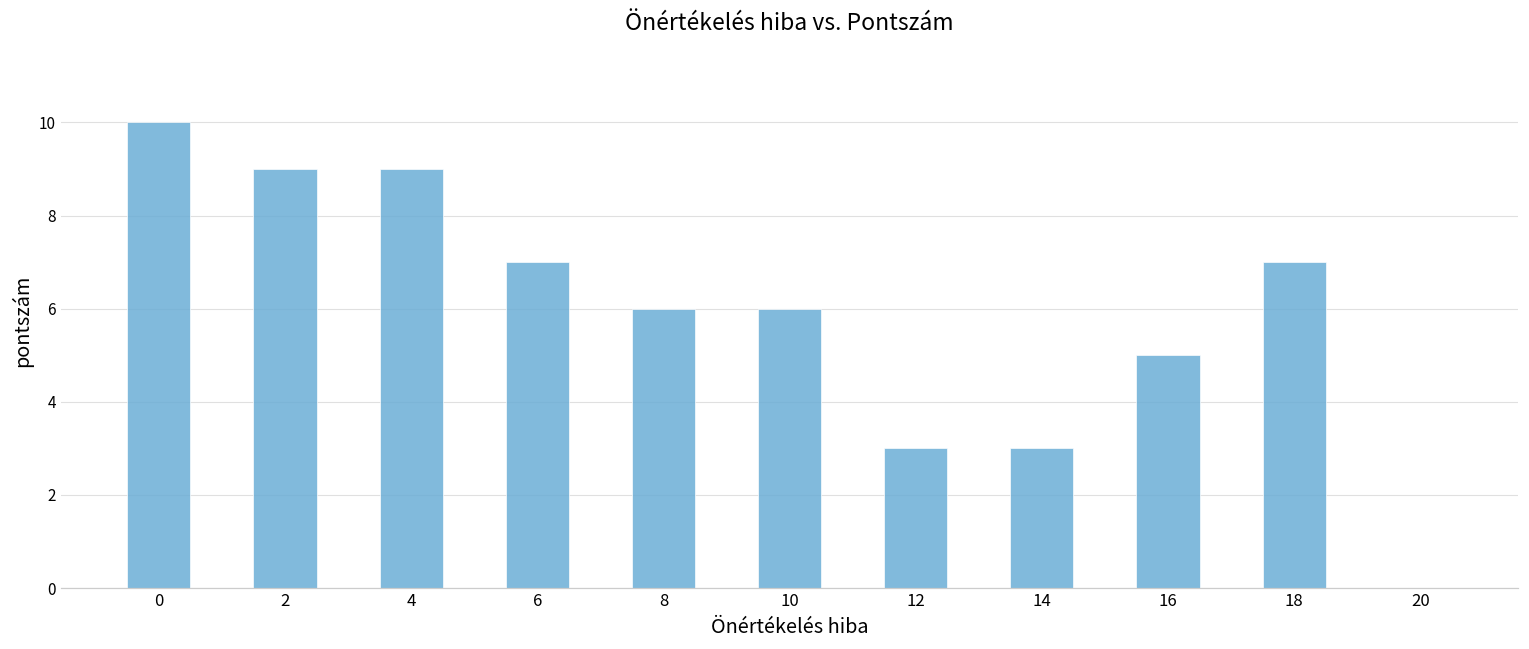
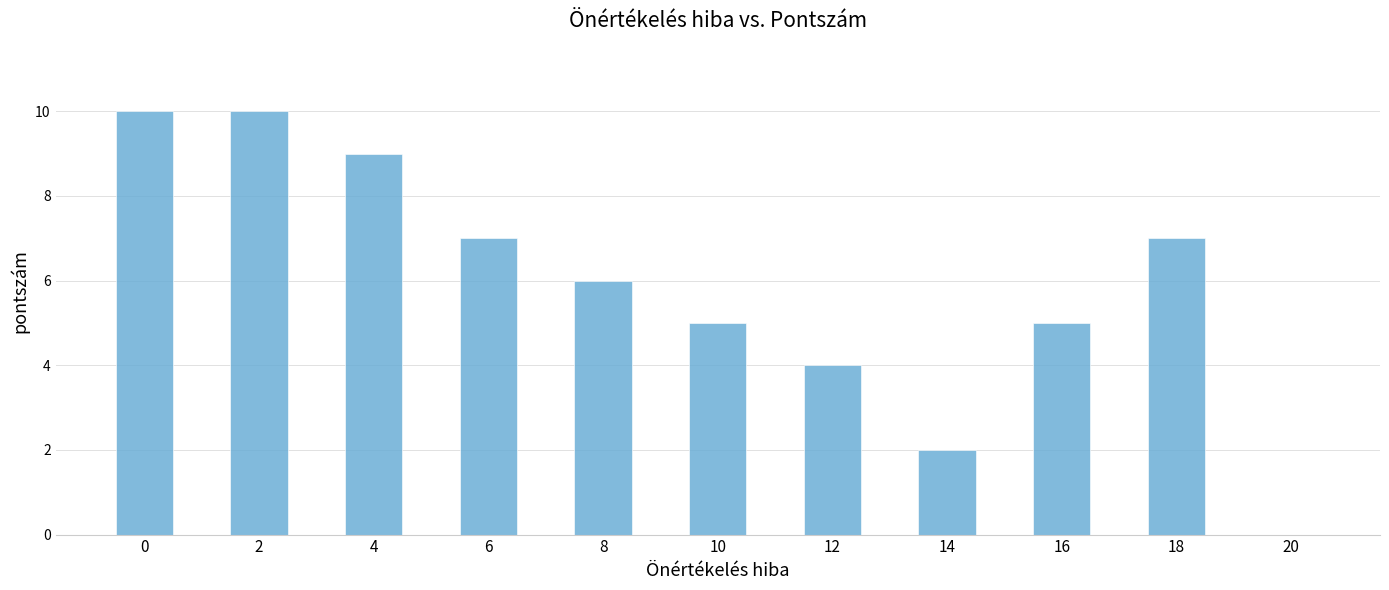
2: 9 -> 10
10: 6 -> 5
12: 3 -> 4
14: 3 -> 2
